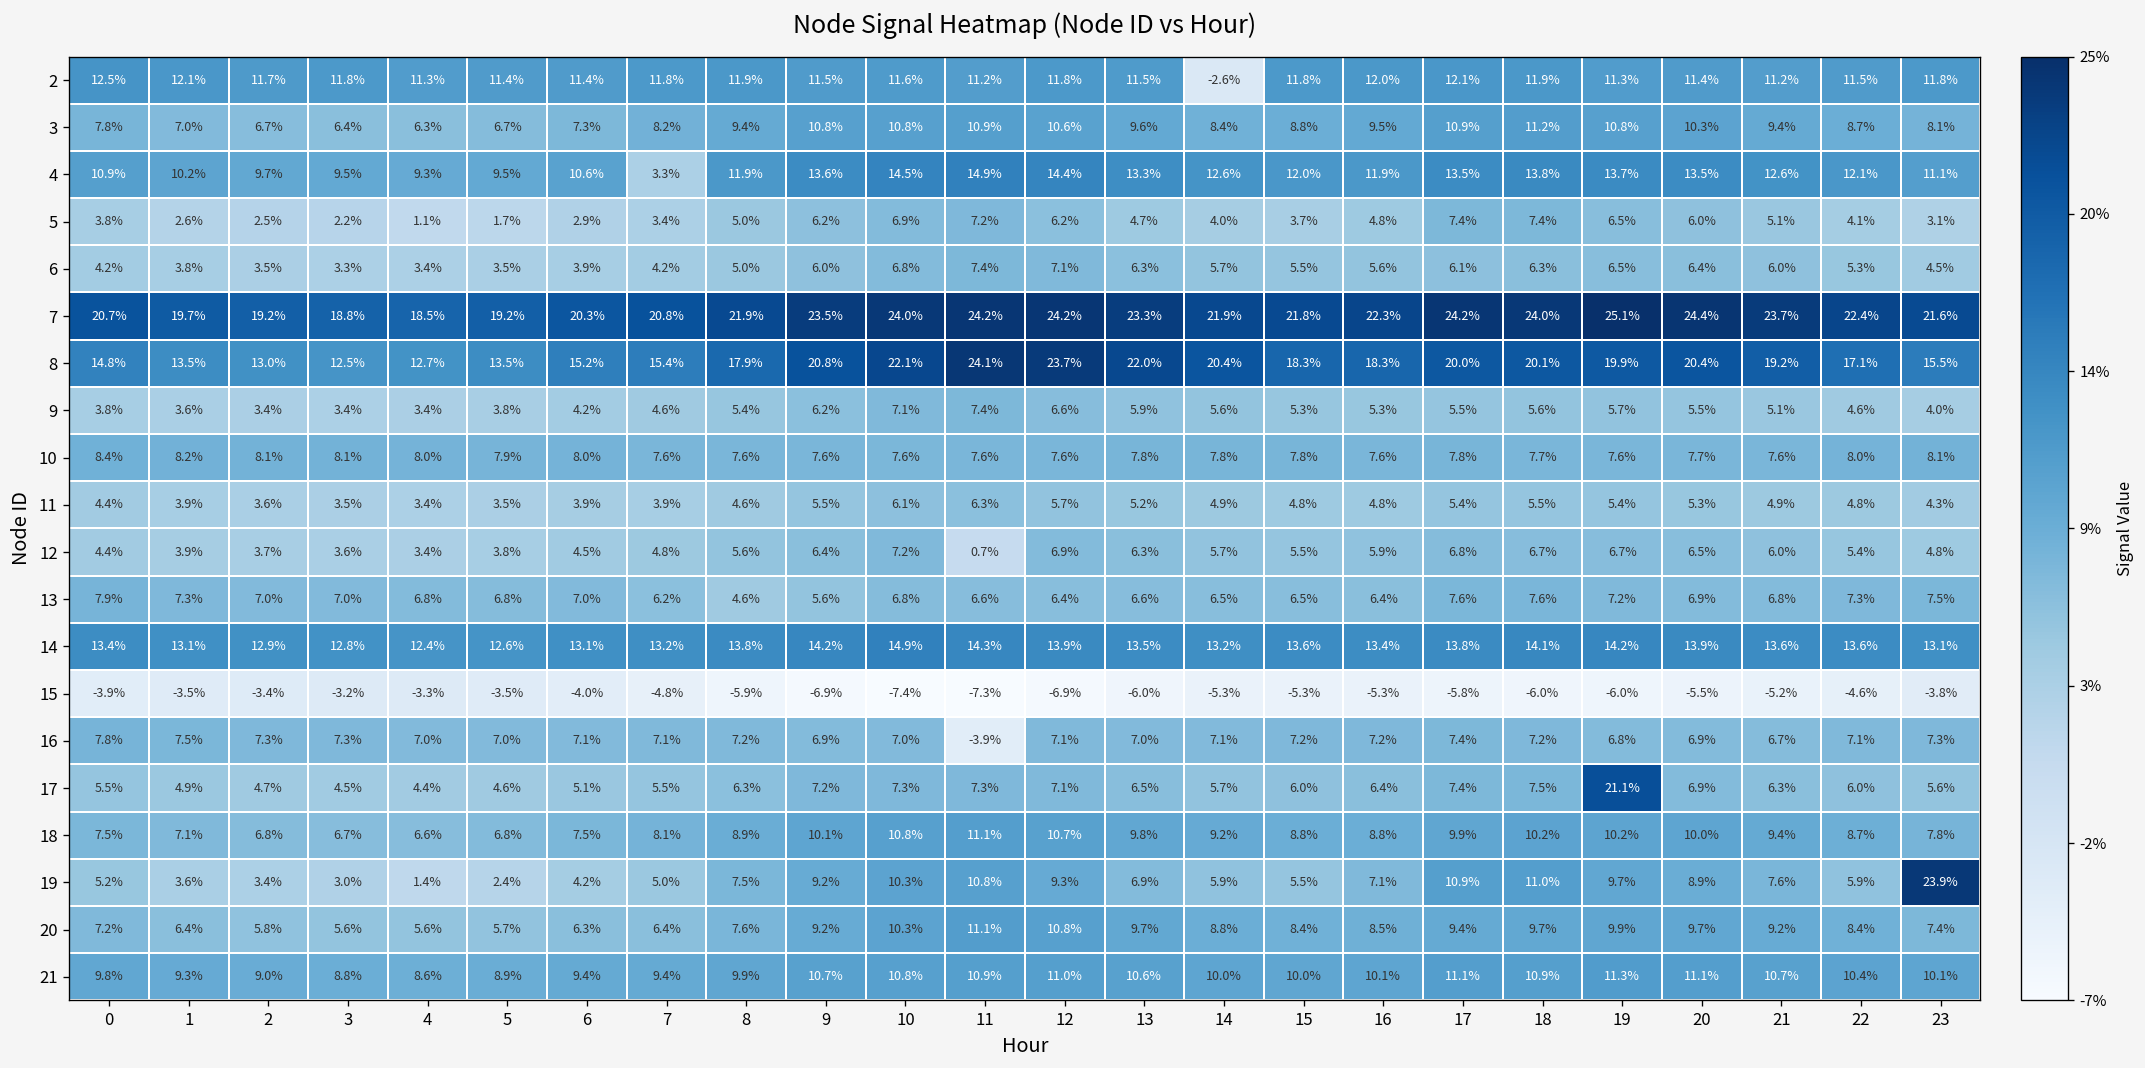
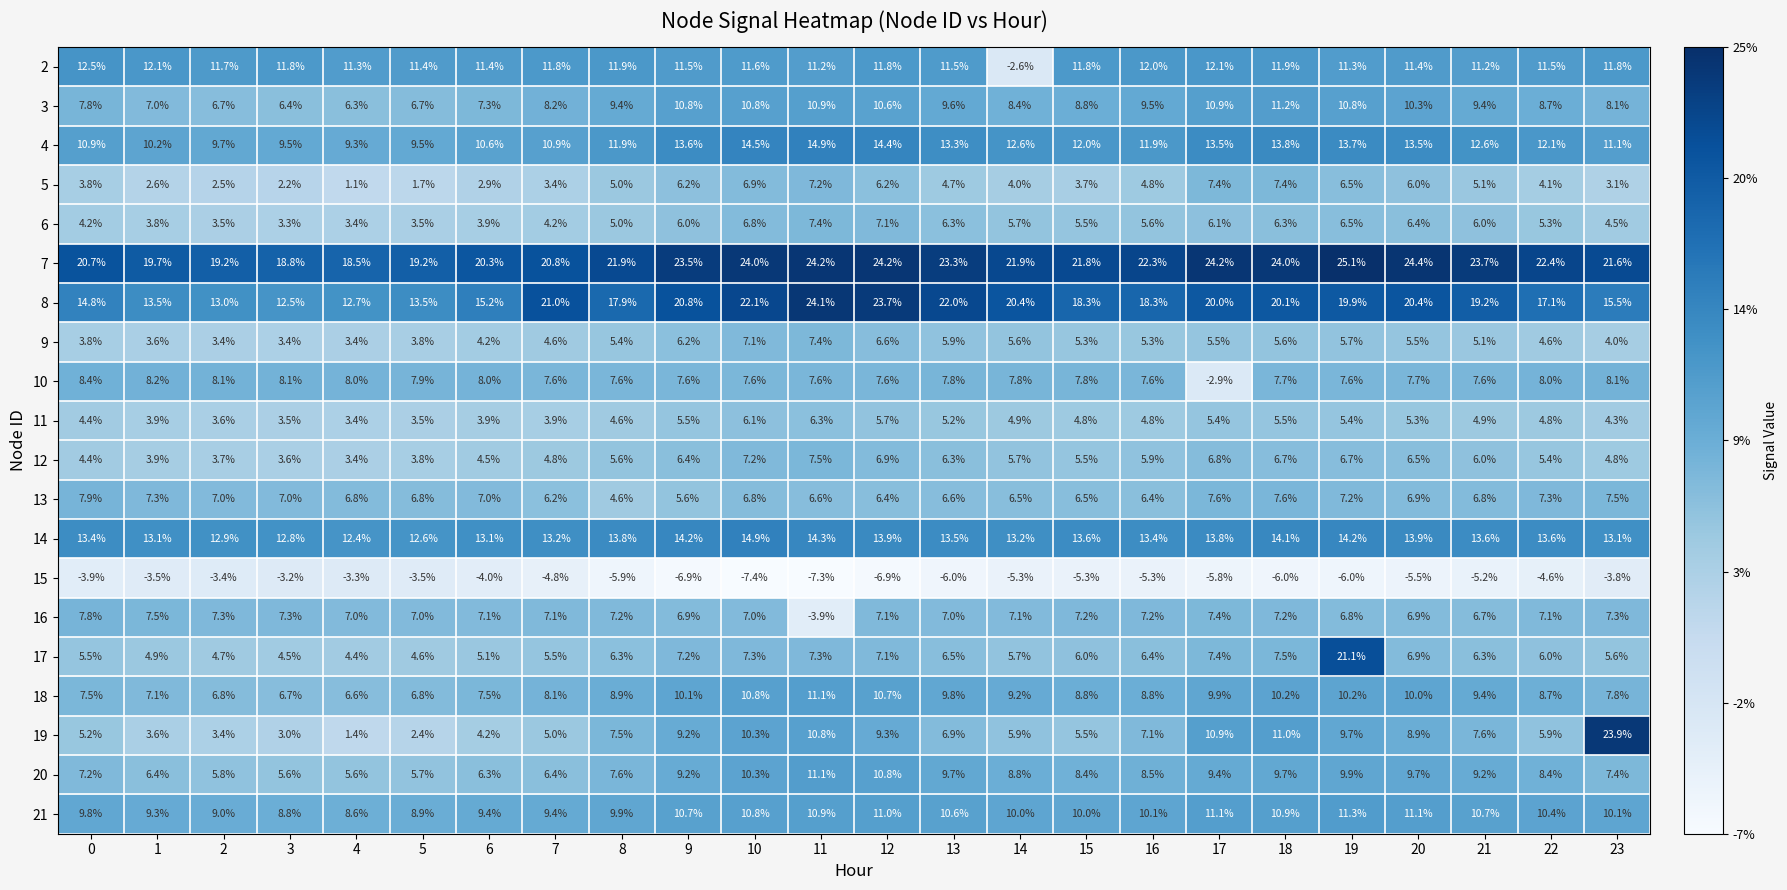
4, 7: 3.3% -> 10.9%
8, 7: 15.4% -> 21.0%
10, 17: 7.8% -> -2.9%
12, 11: 0.7% -> 7.5%
